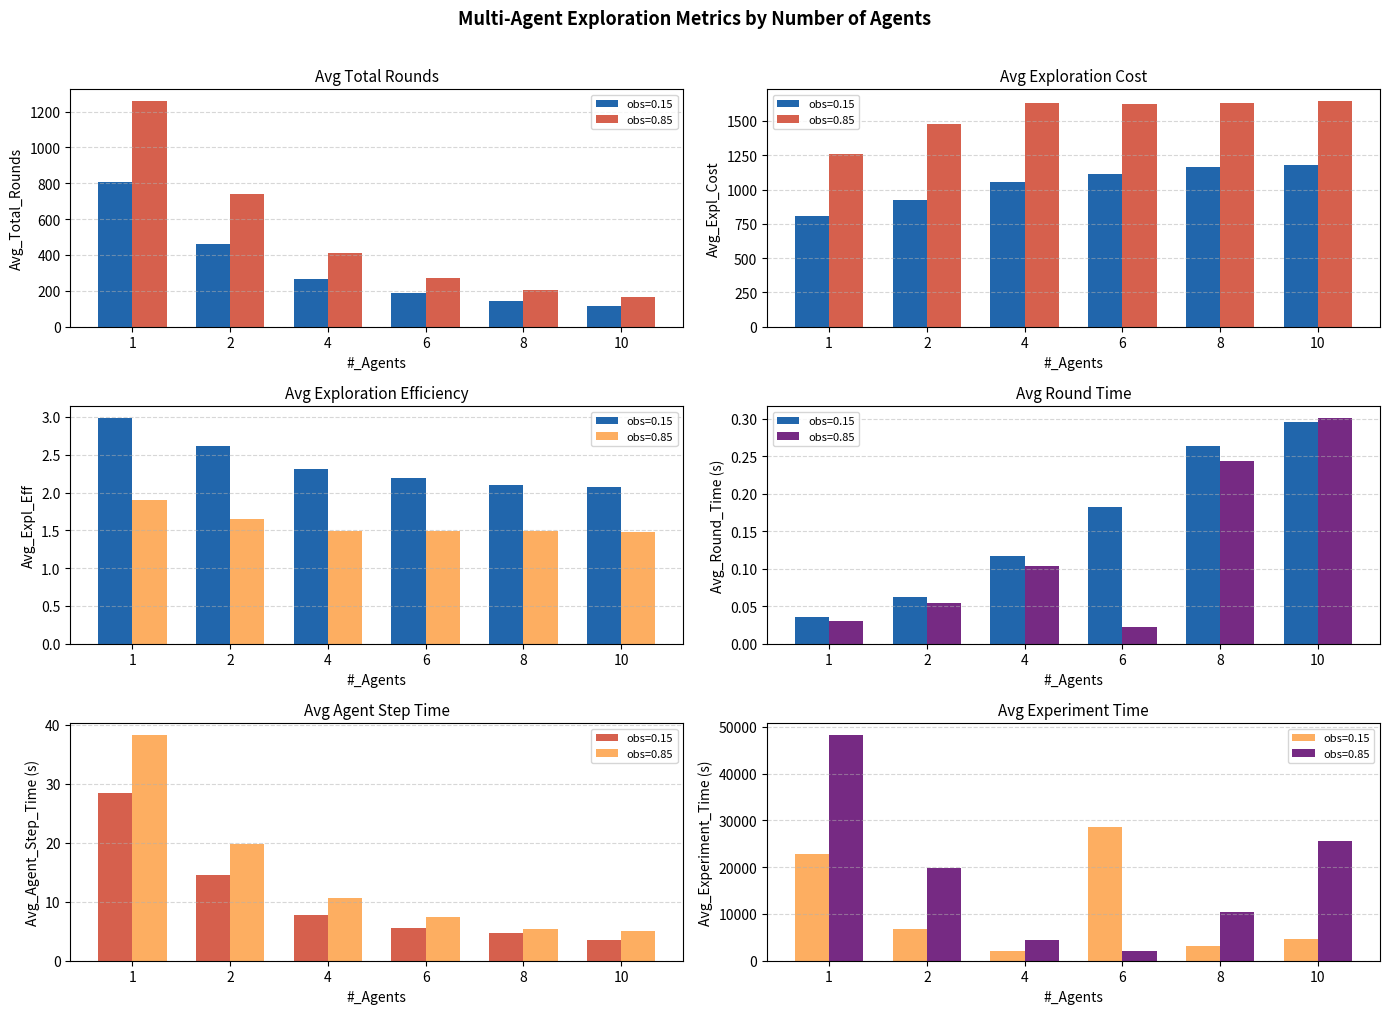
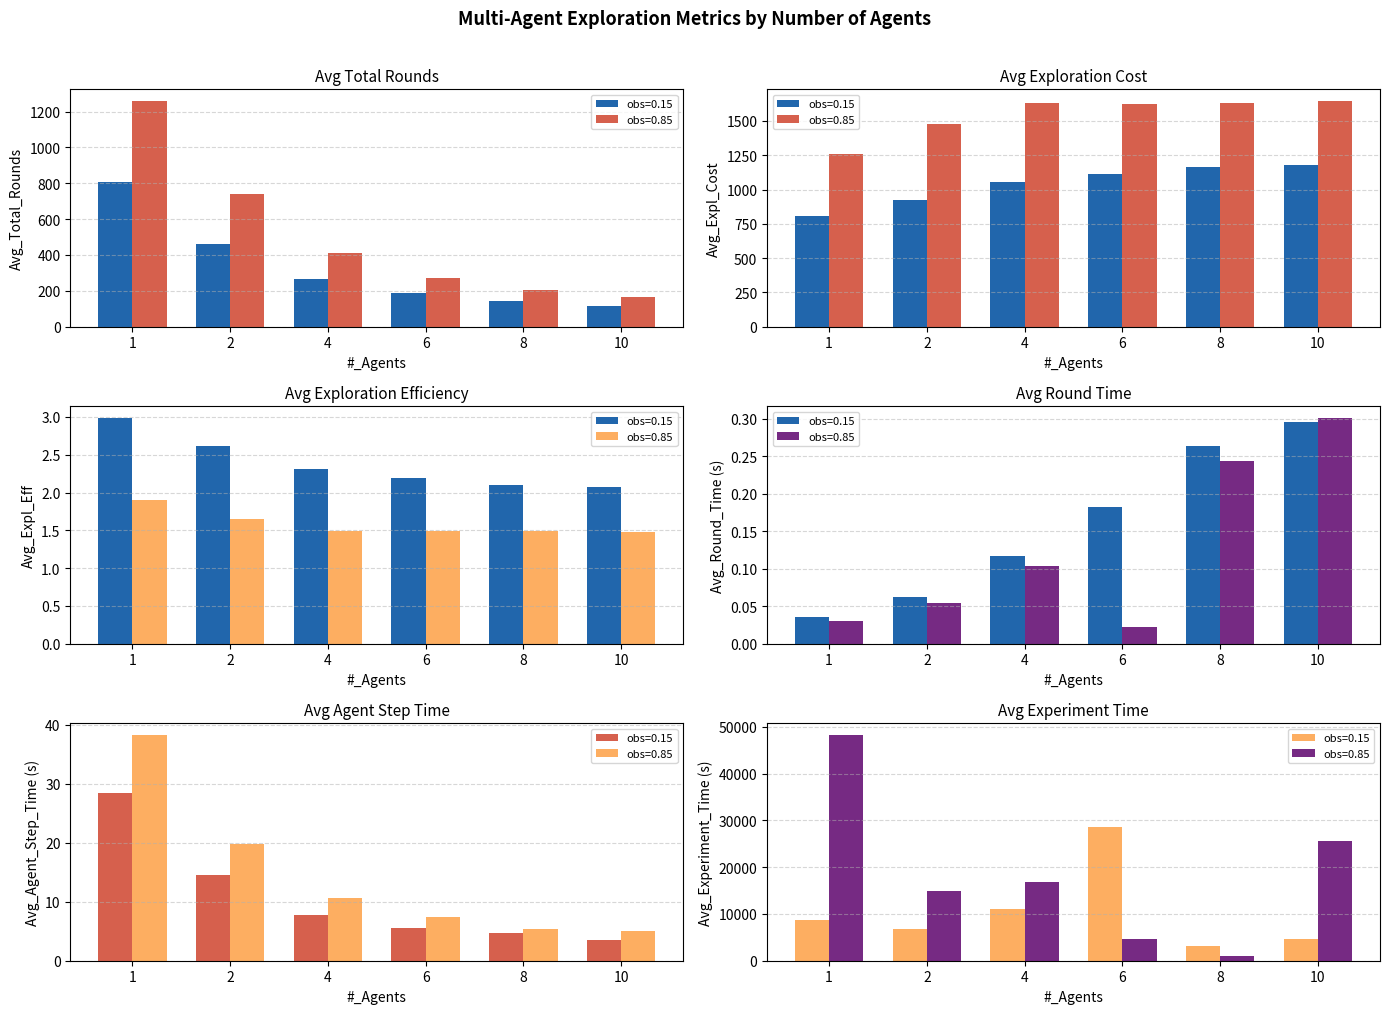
Avg Experiment Time, obs=0.15, 1: 23000 -> 9000
Avg Experiment Time, obs=0.85, 2: 20000 -> 15000
Avg Experiment Time, obs=0.15, 4: 2000 -> 11000
Avg Experiment Time, obs=0.85, 4: 4000 -> 17000
Avg Experiment Time, obs=0.85, 6: 2000 -> 5000
Avg Experiment Time, obs=0.85, 8: 10000 -> 1000
